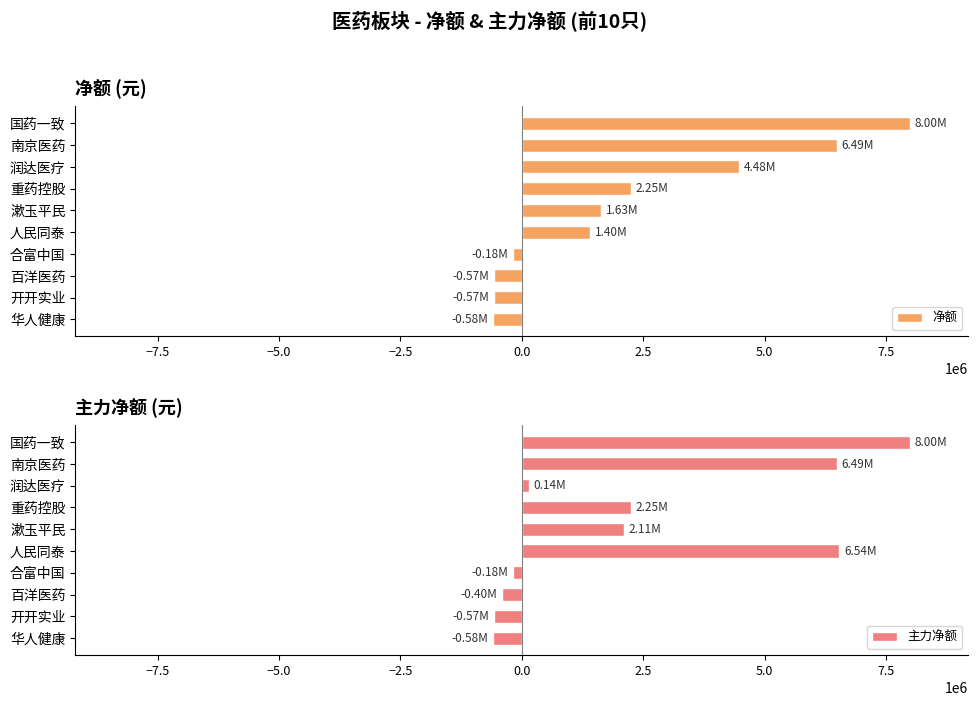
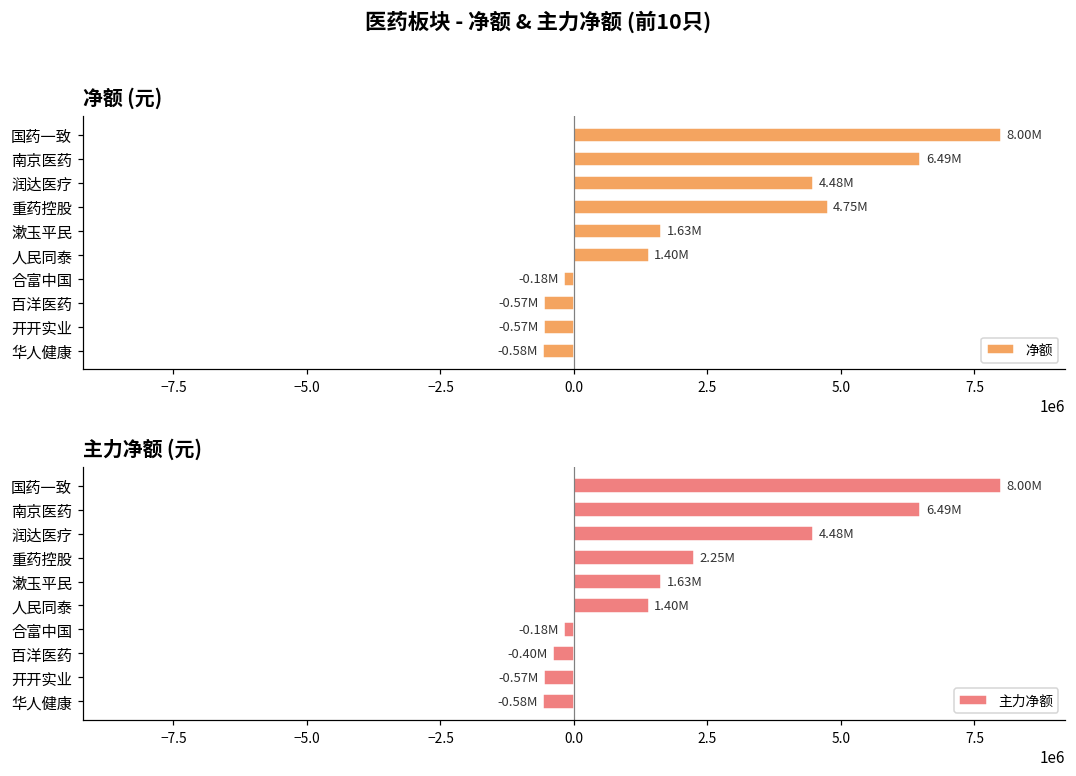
净额 (元), 重药控股: 2.25M -> 4.75M
主力净额 (元), 润达医疗: 0.14M -> 4.48M
主力净额 (元), 漱玉平民: 2.11M -> 1.63M
主力净额 (元), 人民同泰: 6.54M -> 1.40M
